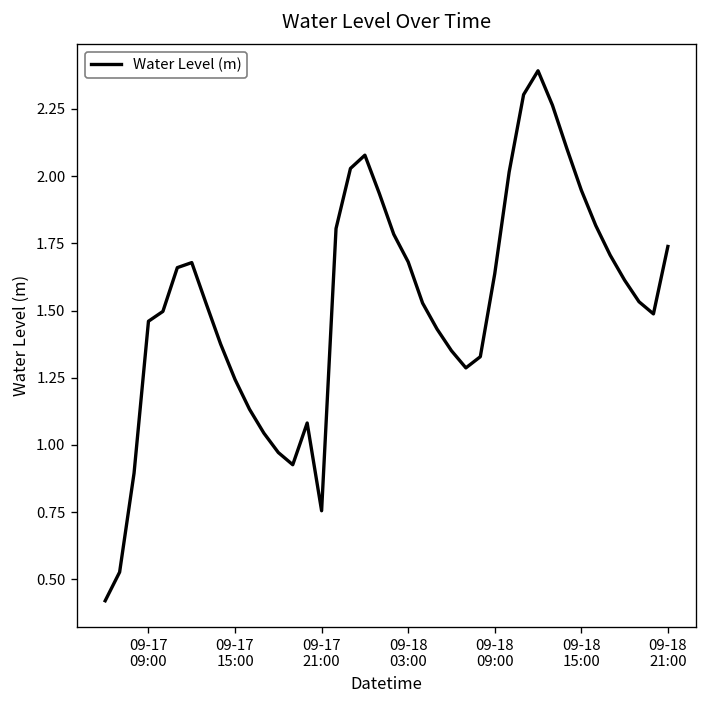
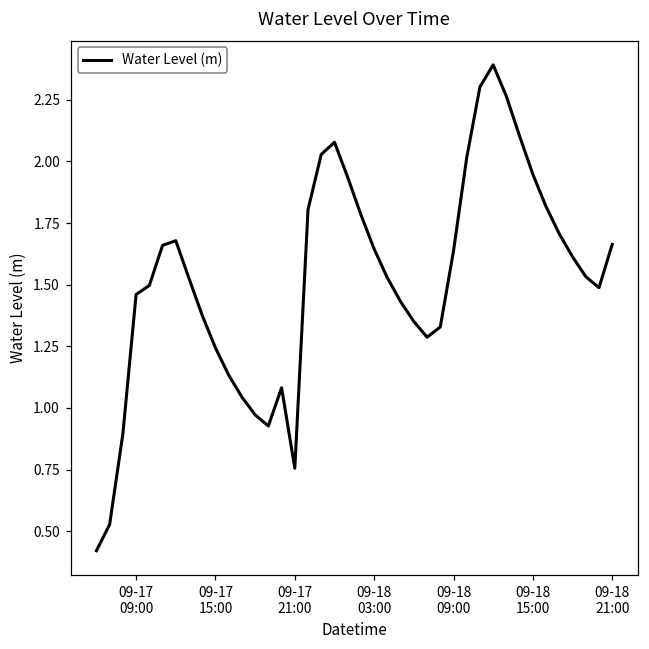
09-18 03:00: 1.68 -> 1.64
09-18 21:00: 1.74 -> 1.66
